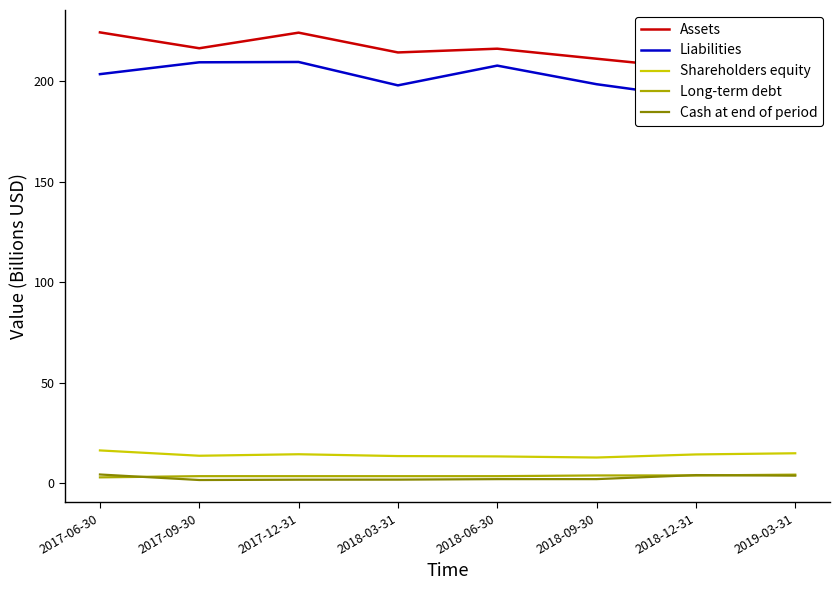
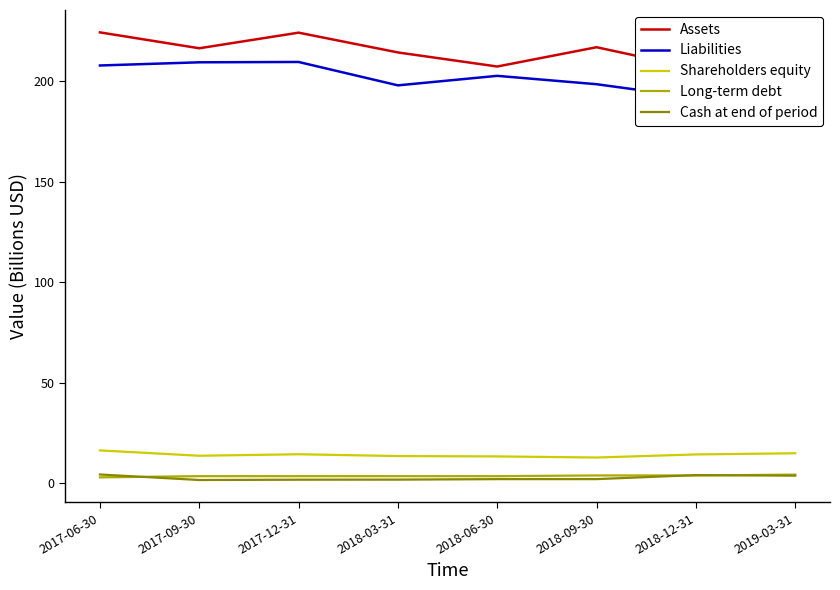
Liabilities, 2017-06-30: 204 -> 208
Assets, 2018-06-30: 216 -> 207
Liabilities, 2018-06-30: 208 -> 203
Assets, 2018-09-30: 211 -> 217
